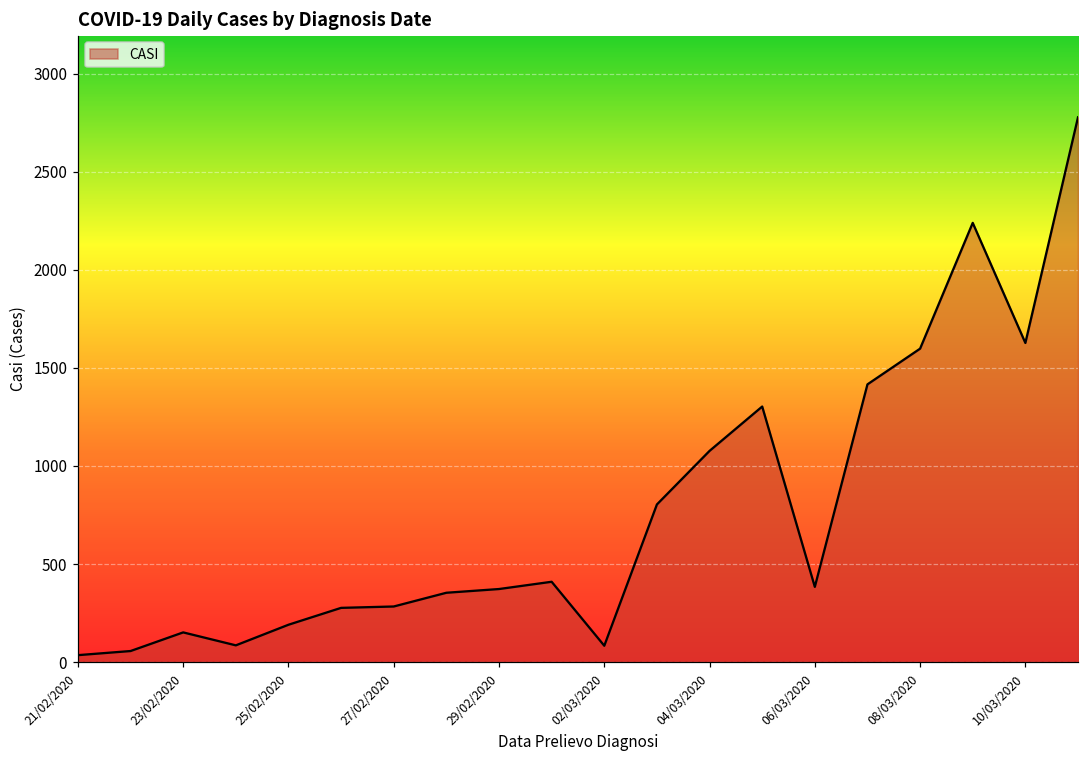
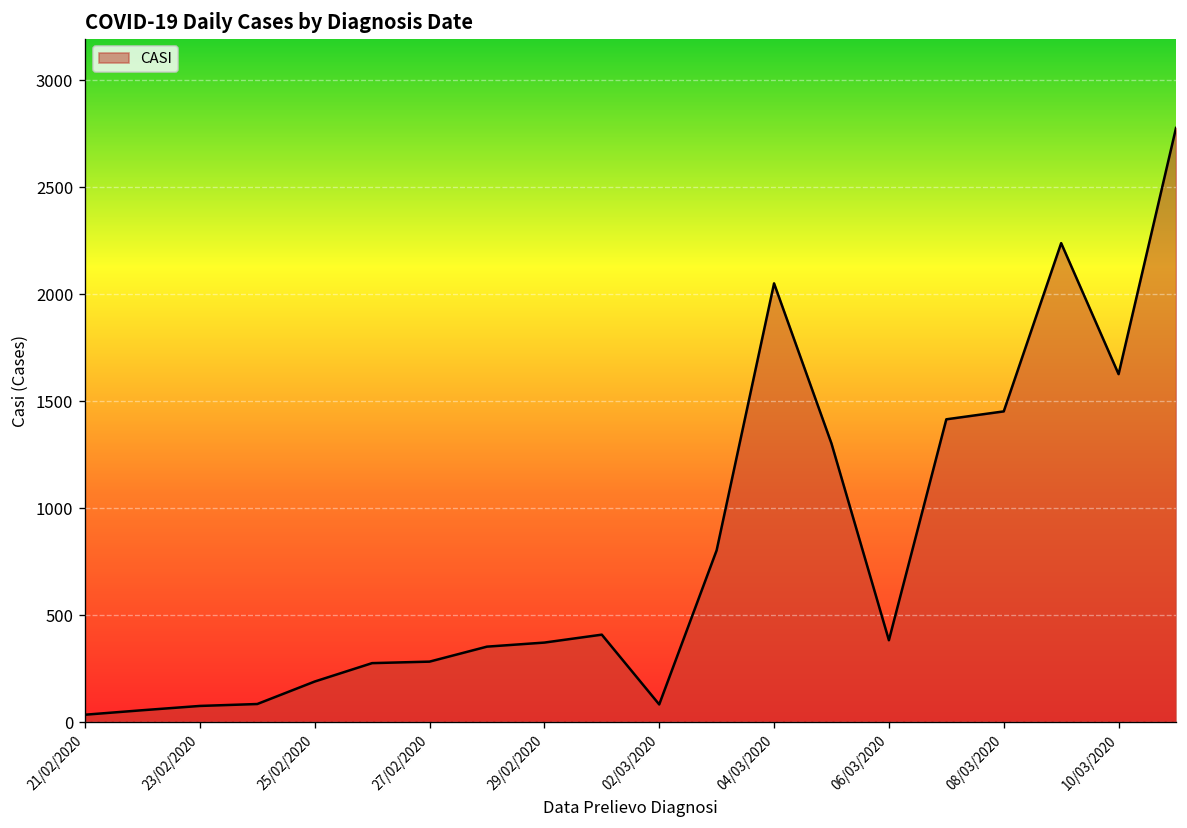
23/02/2020: 150 -> 80
04/03/2020: 1080 -> 2050
08/03/2020: 1600 -> 1450
